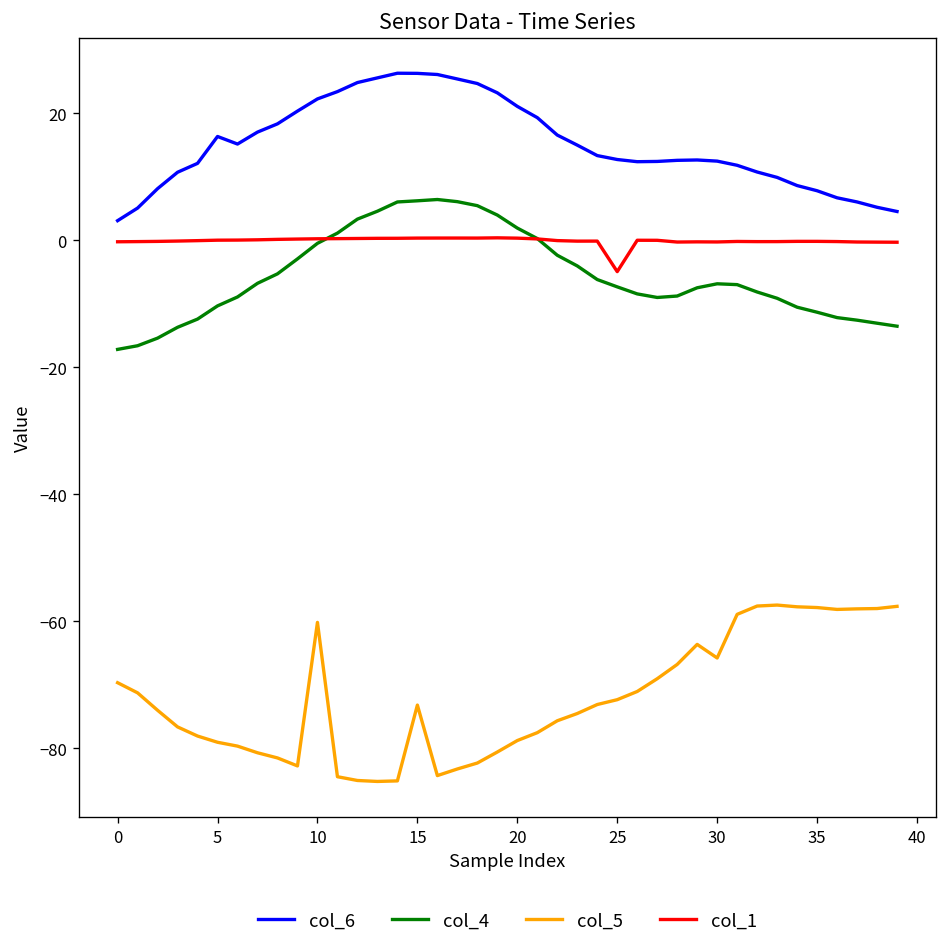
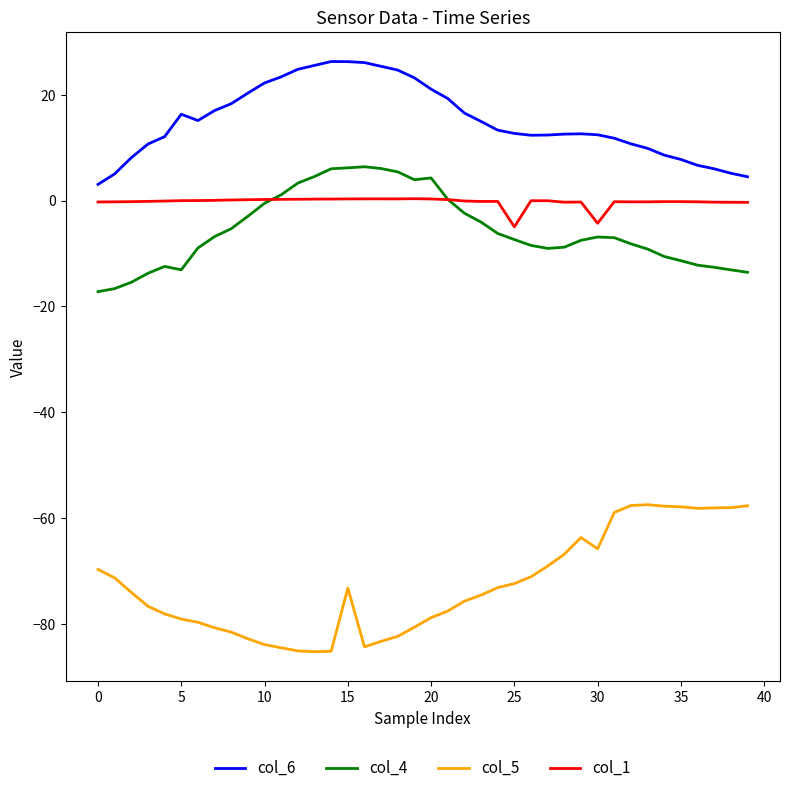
col_4, 5: -10 -> -13
col_5, 10: -60 -> -84
col_4, 20: 2 -> 4
col_1, 30: 0 -> -4
